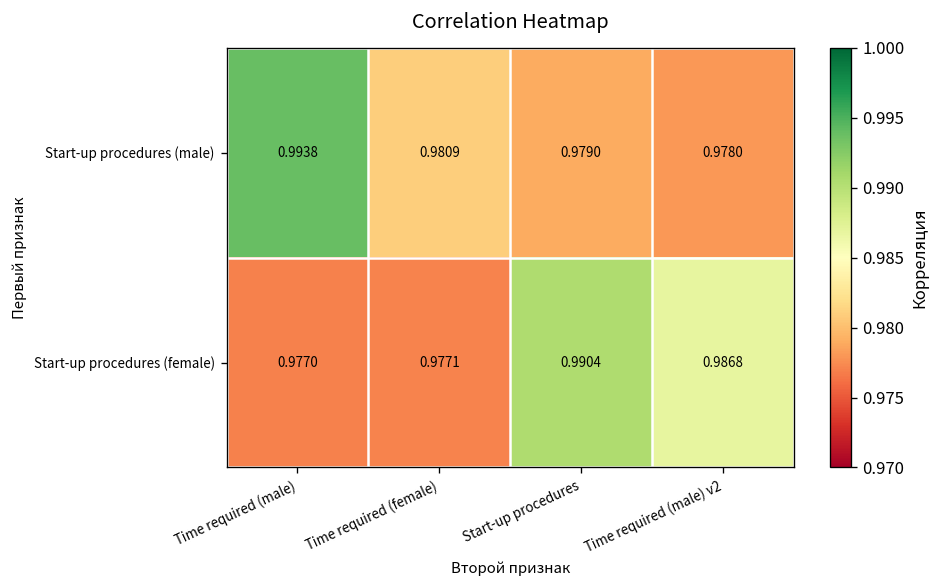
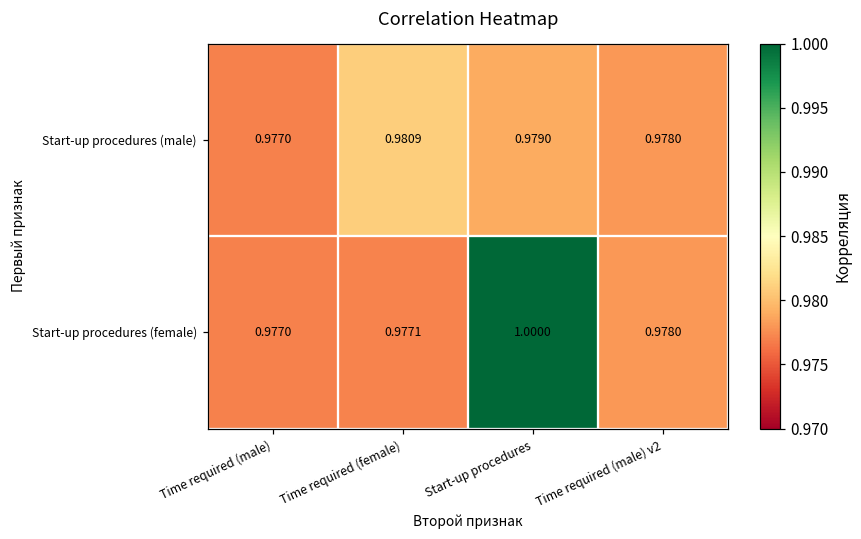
Start-up procedures (male), Time required (male): 0.9938 -> 0.9770
Start-up procedures (female), Start-up procedures: 0.9904 -> 1.0000
Start-up procedures (female), Time required (male) v2: 0.9868 -> 0.9780
